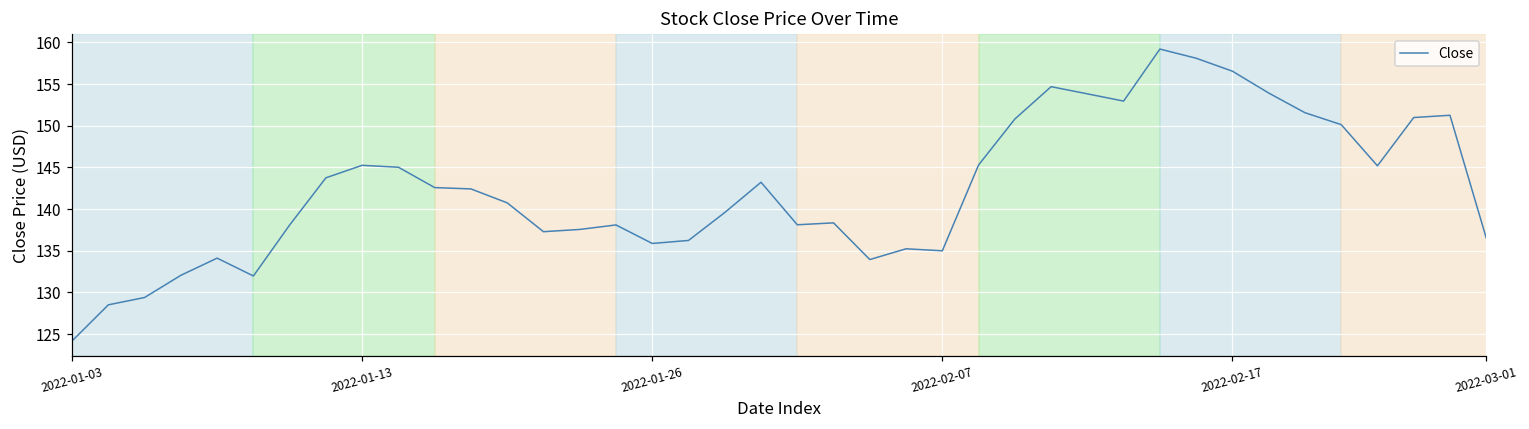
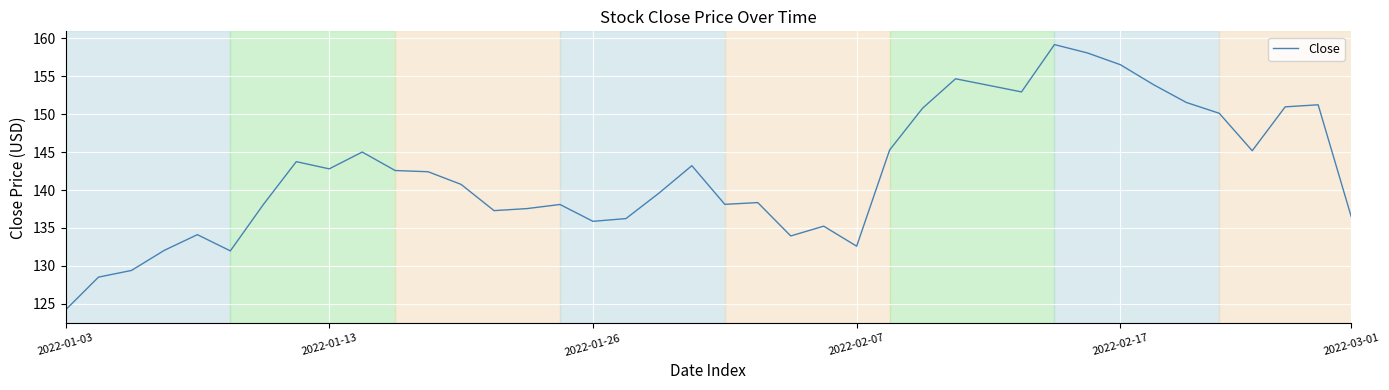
2022-01-13: 145 -> 143
2022-02-07: 135 -> 133
